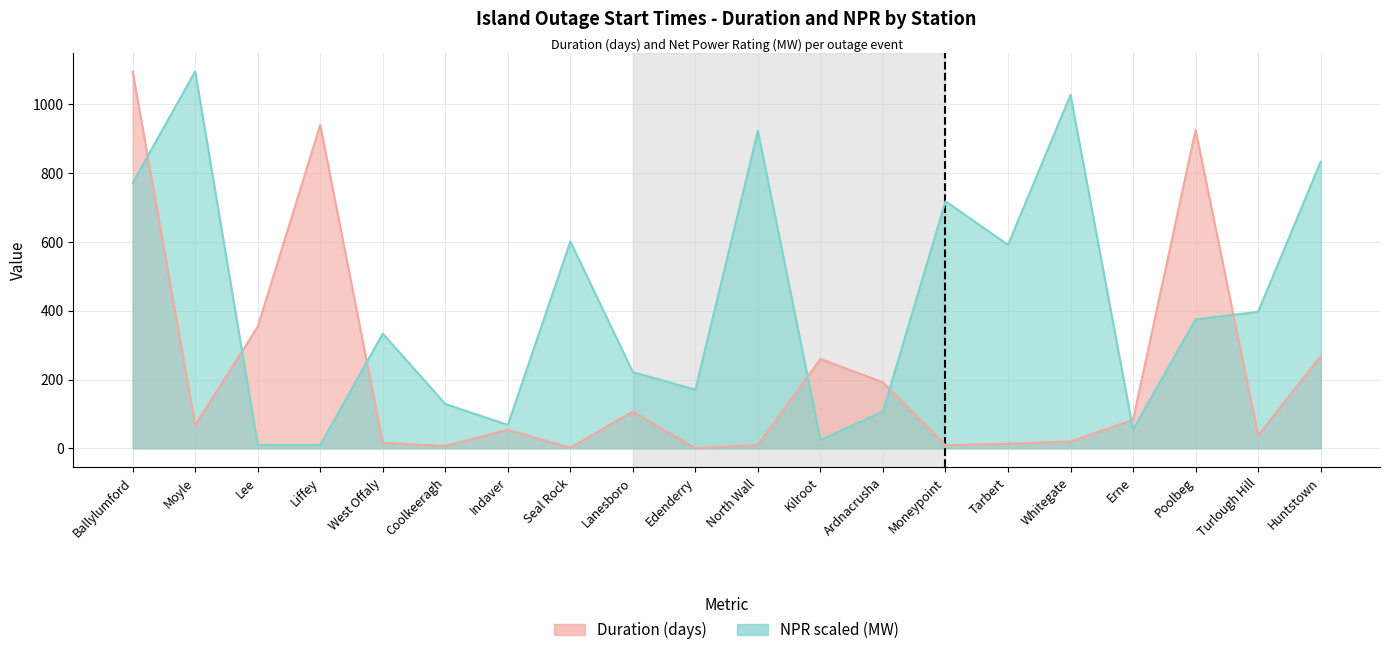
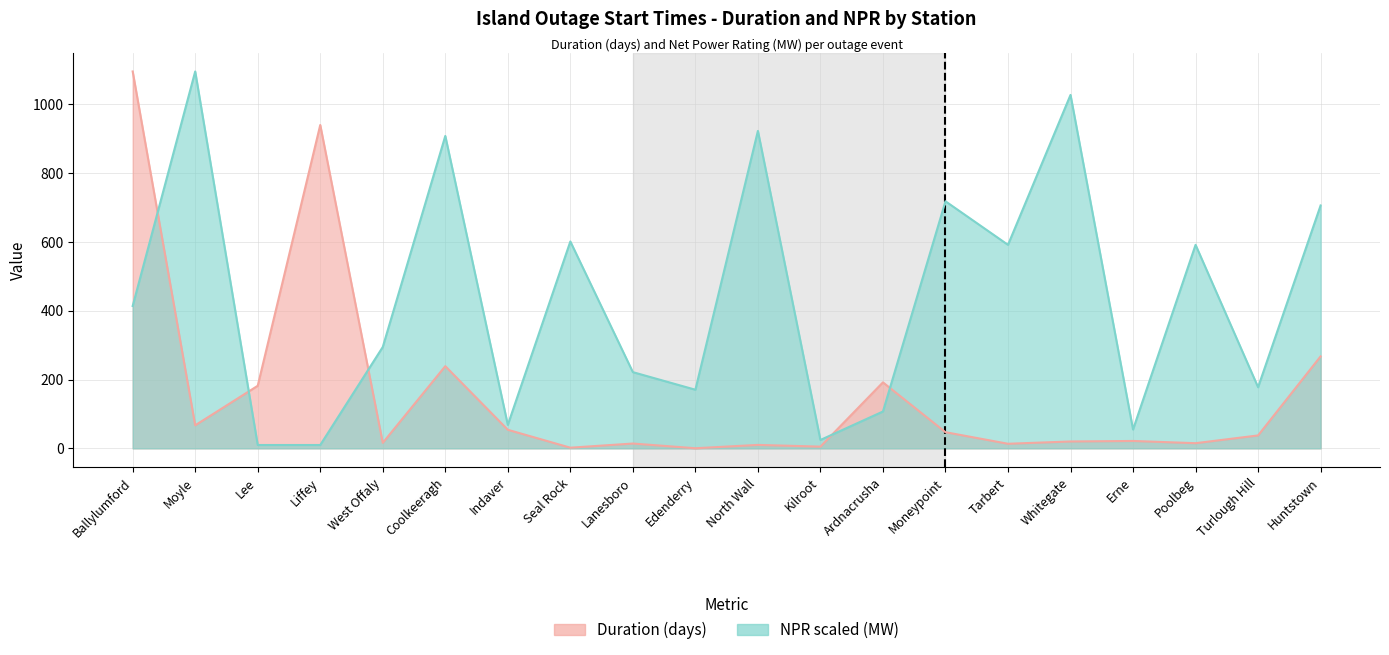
NPR scaled (MW), Ballylumford: 770 -> 410
Duration (days), Lee: 350 -> 180
NPR scaled (MW), West Offaly: 330 -> 290
Duration (days), Coolkeeragh: 10 -> 240
NPR scaled (MW), Coolkeeragh: 130 -> 910
Duration (days), Lanesboro: 110 -> 10
Duration (days), Kilroot: 260 -> 10
Duration (days), Moneypoint: 10 -> 50
Duration (days), Erne: 80 -> 20
Duration (days), Poolbeg: 930 -> 20
NPR scaled (MW), Poolbeg: 380 -> 590
NPR scaled (MW), Turlough Hill: 400 -> 180
NPR scaled (MW), Huntstown: 830 -> 710
